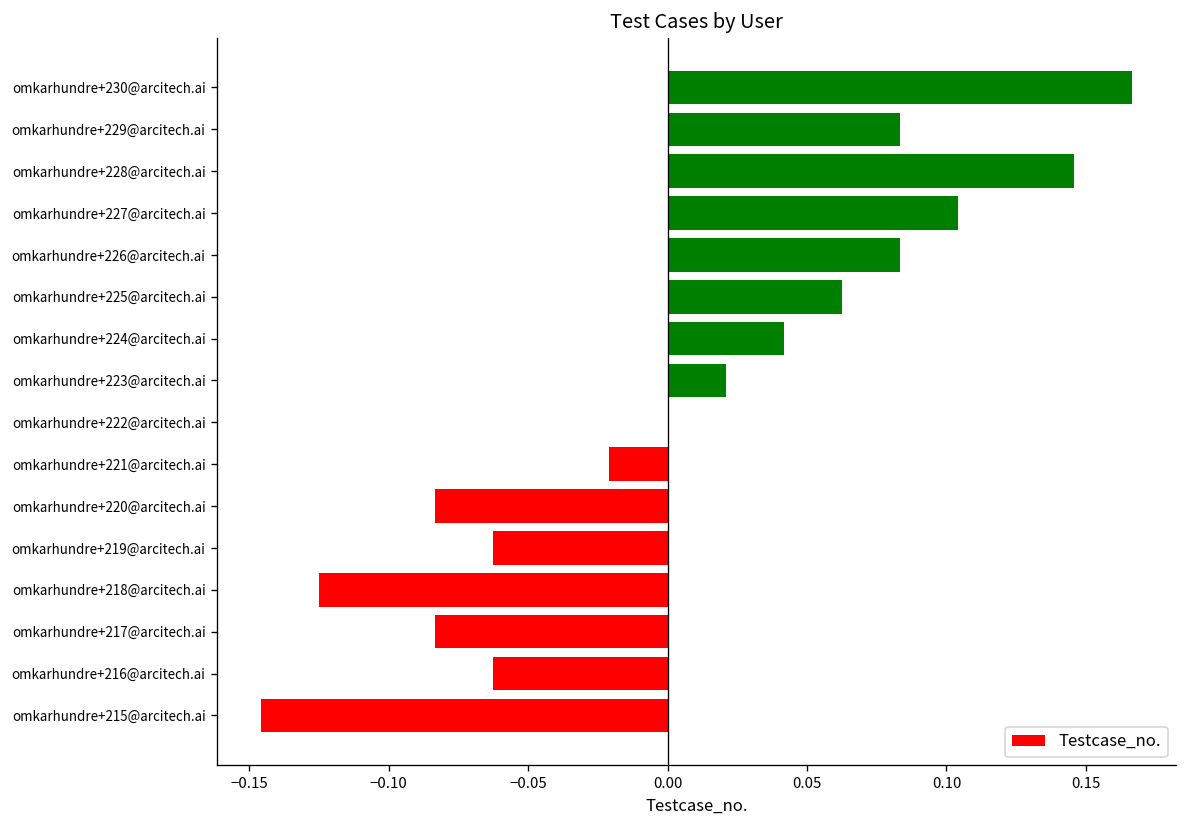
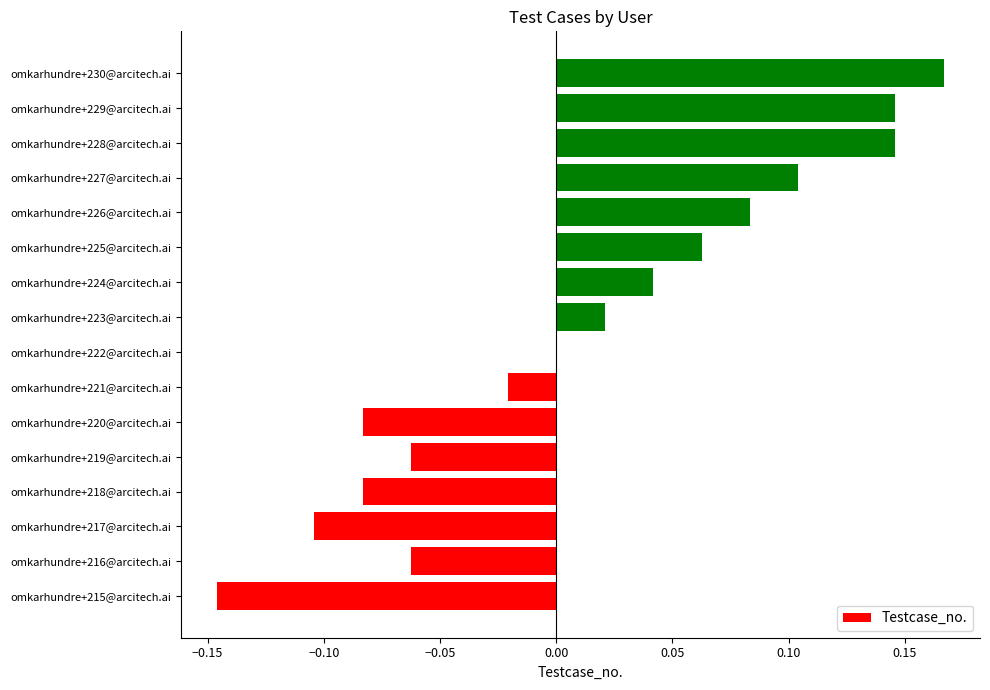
omkarhundre+229@arcitech.ai: 0.083 -> 0.146
omkarhundre+218@arcitech.ai: -0.125 -> -0.083
omkarhundre+217@arcitech.ai: -0.083 -> -0.104
